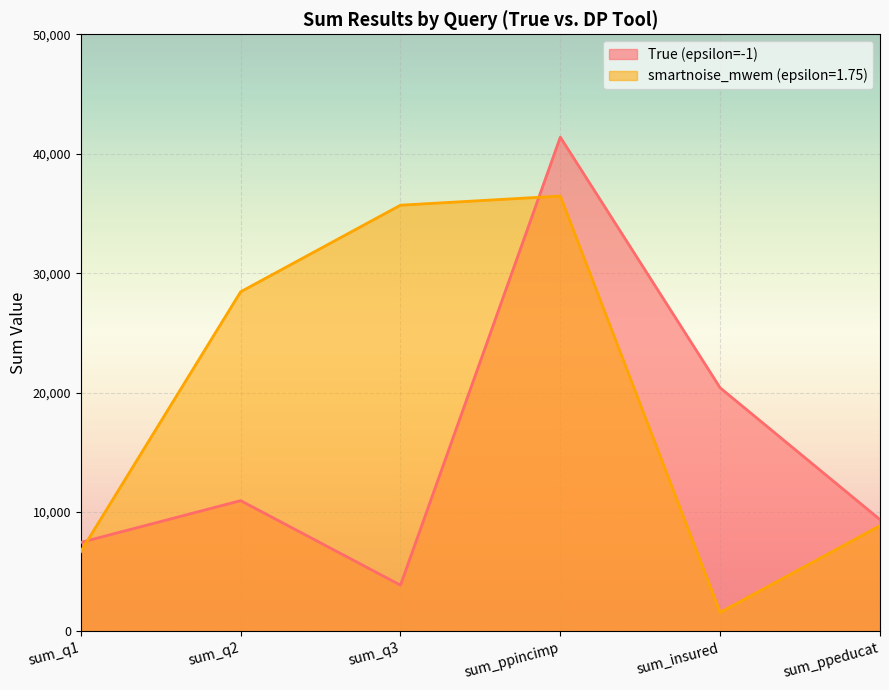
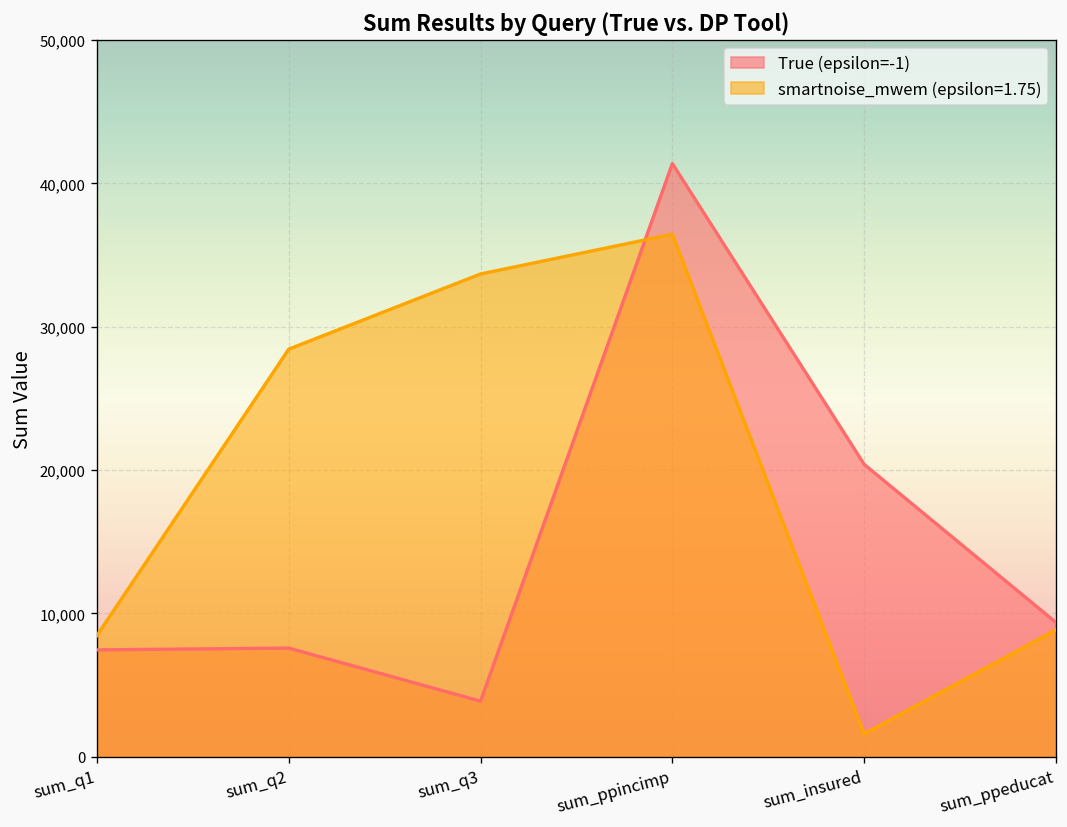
smartnoise_mwem (epsilon=1.75), sum_q1: 6,700 -> 8,500
True (epsilon=-1), sum_q2: 11,000 -> 7,600
smartnoise_mwem (epsilon=1.75), sum_q3: 35,700 -> 33,700
